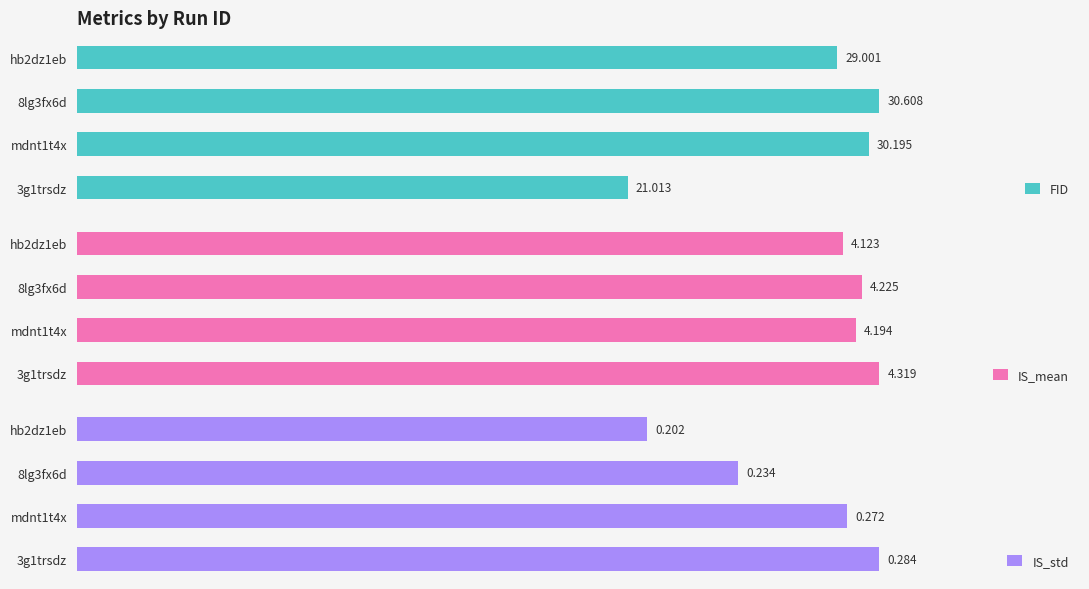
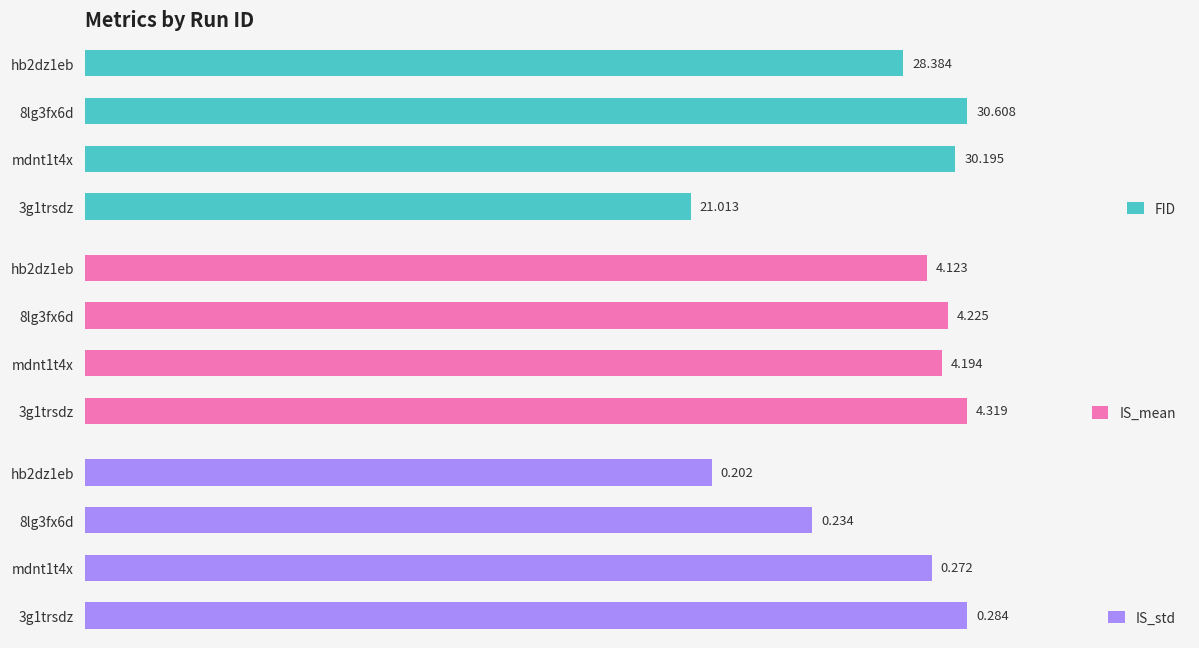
Metrics by Run ID, hb2dz1eb: 29.001 -> 28.384
